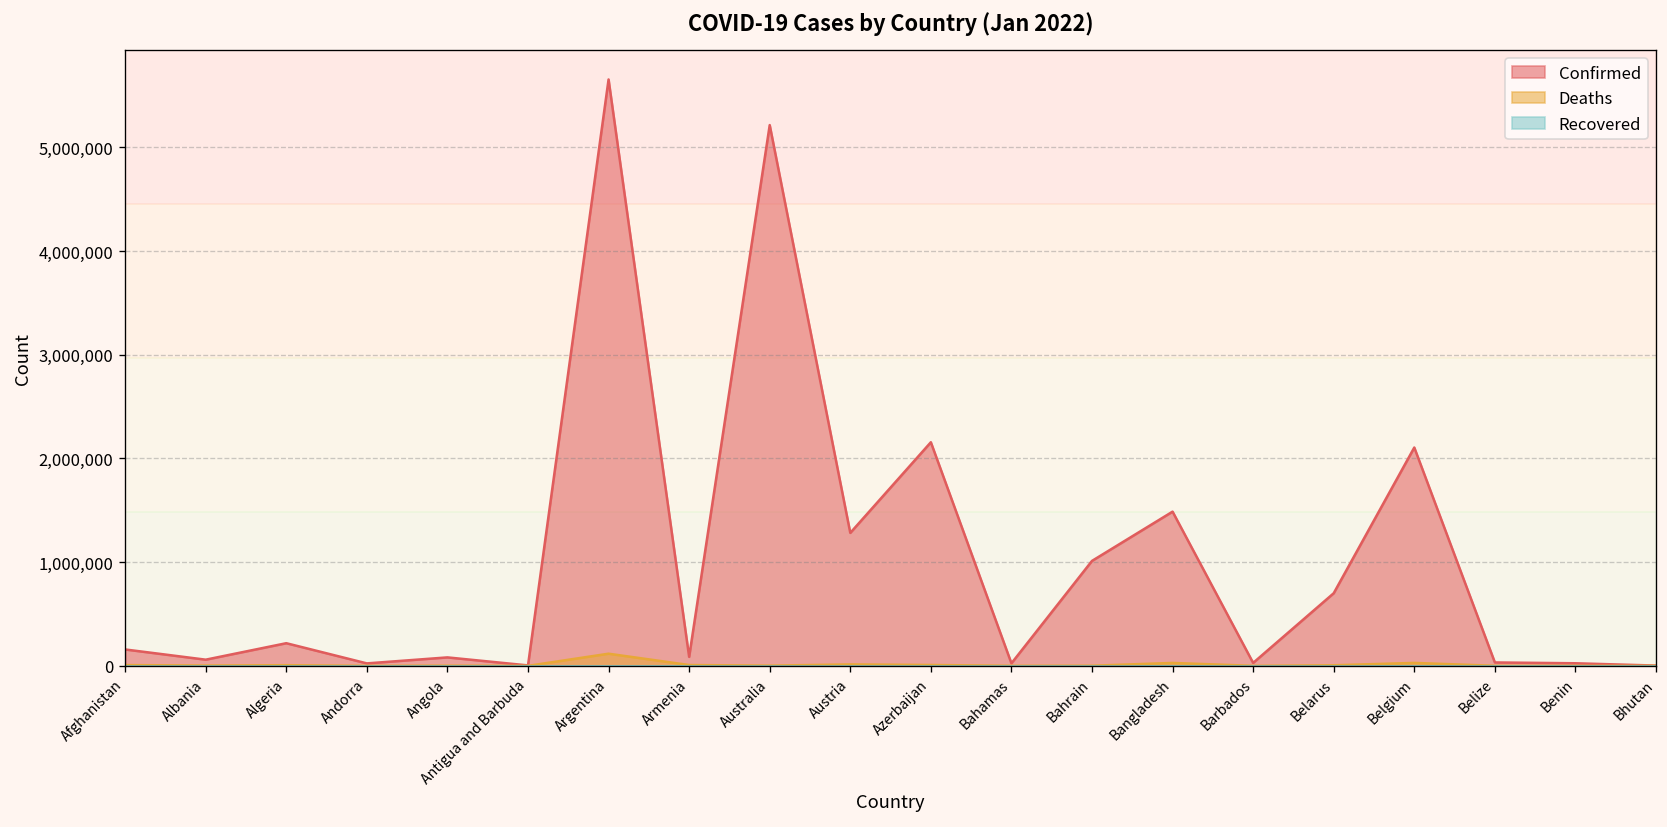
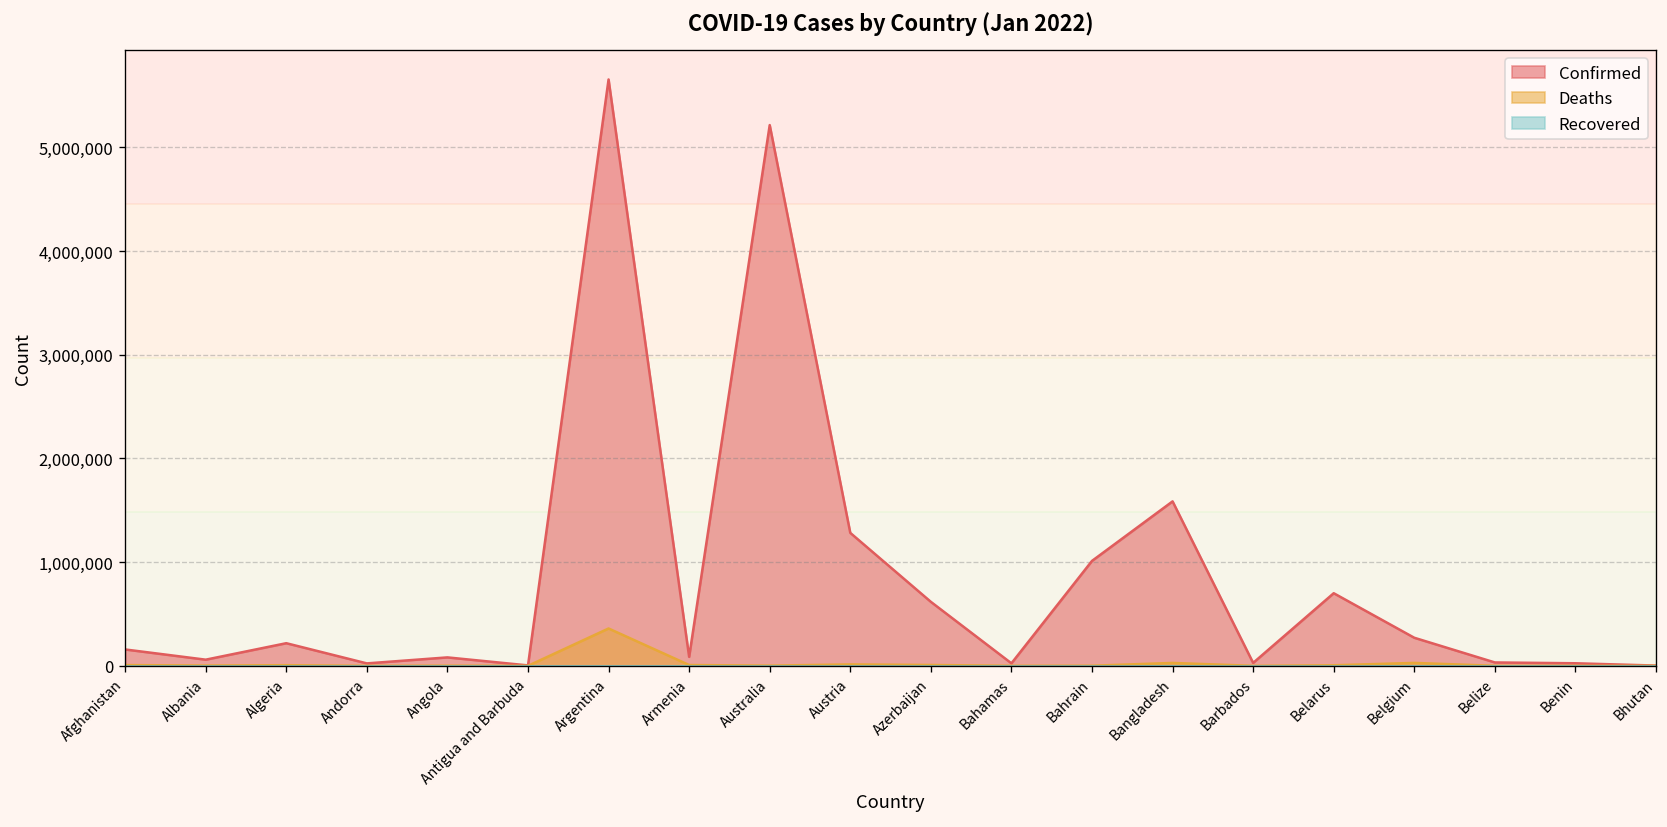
Deaths, Argentina: 100,000 -> 400,000
Confirmed, Azerbaijan: 2,200,000 -> 600,000
Confirmed, Bangladesh: 1,500,000 -> 1,600,000
Confirmed, Belgium: 2,100,000 -> 300,000
